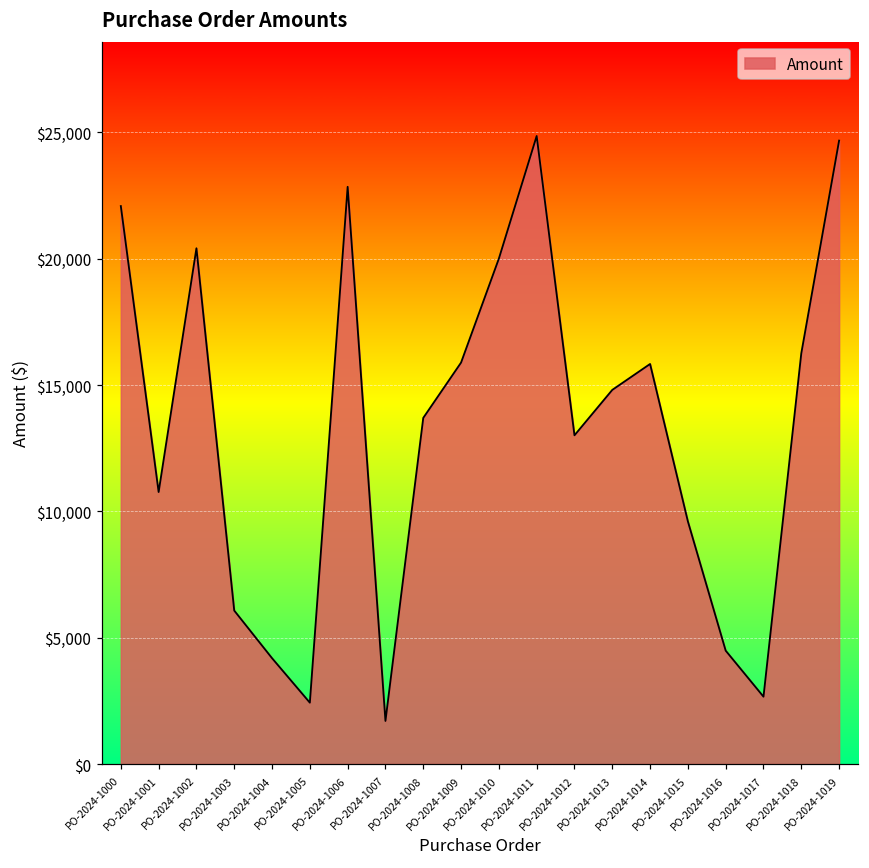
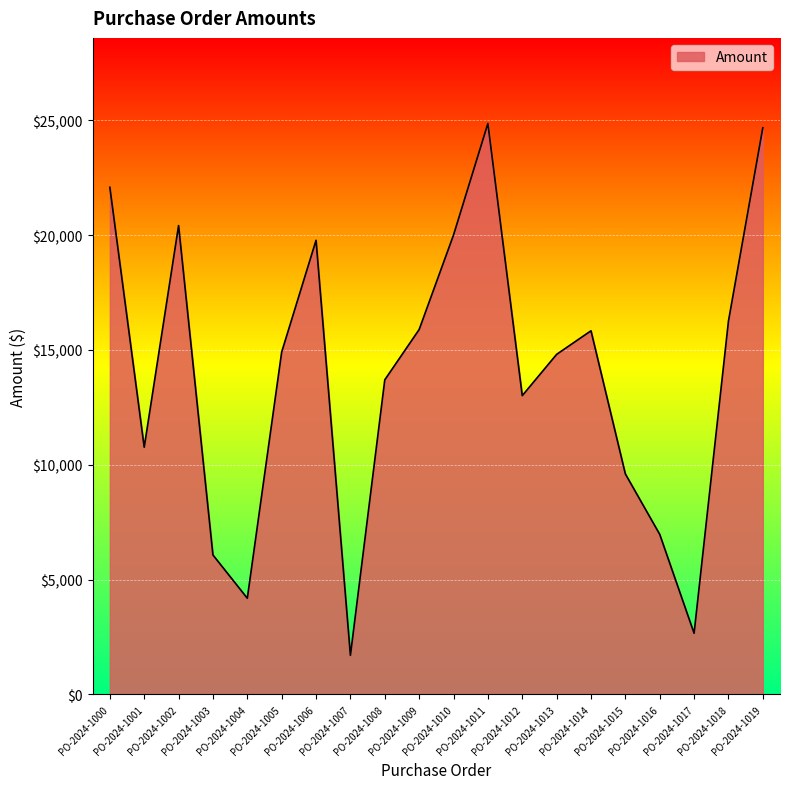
PO-2024-1005: $2,400 -> $14,900
PO-2024-1006: $22,800 -> $19,800
PO-2024-1016: $4,500 -> $7,000
